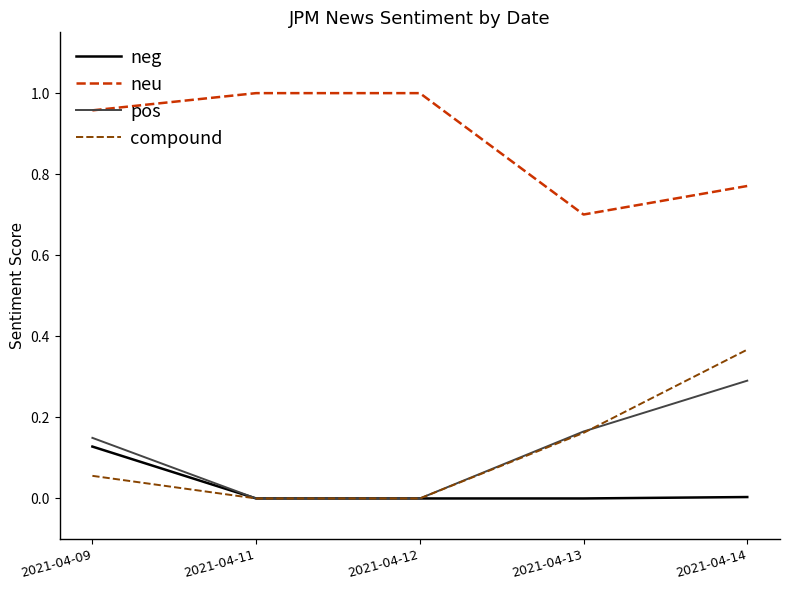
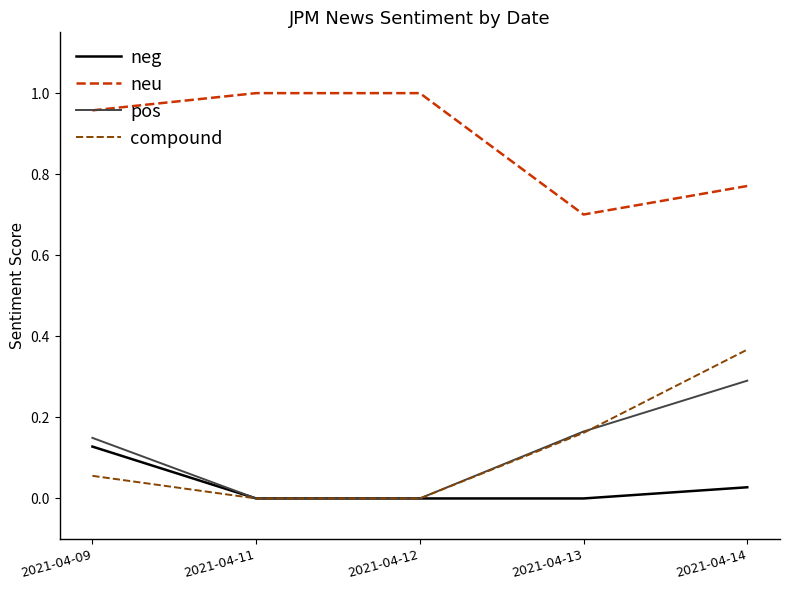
neg, 2021-04-14: 0.00 -> 0.03
